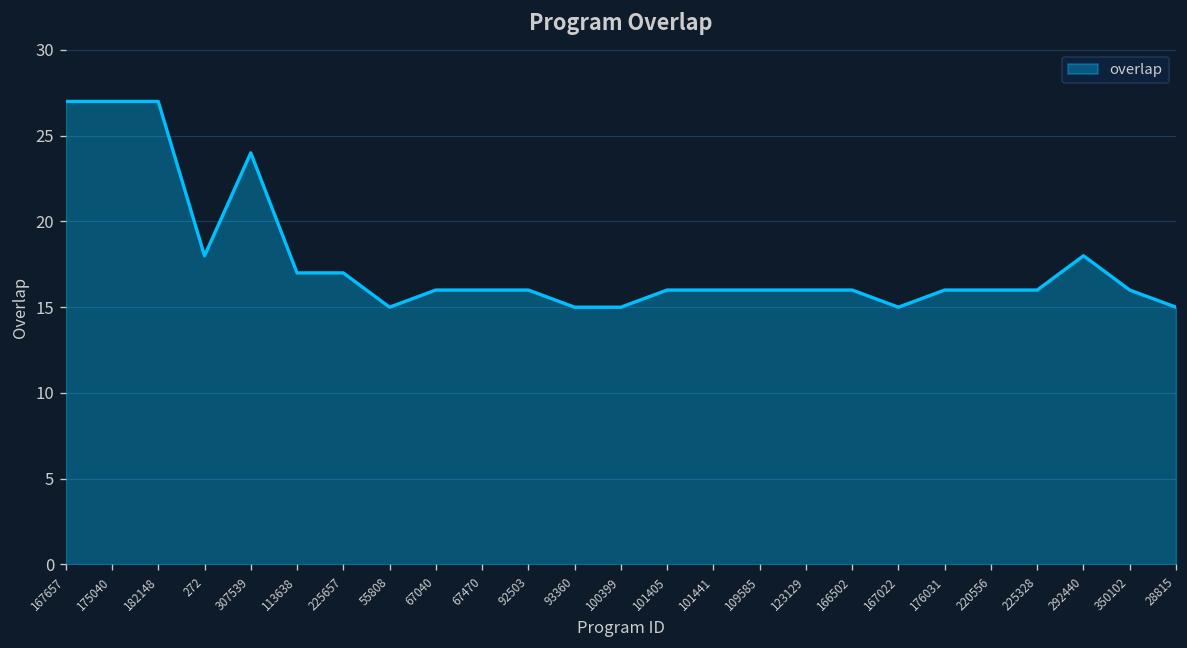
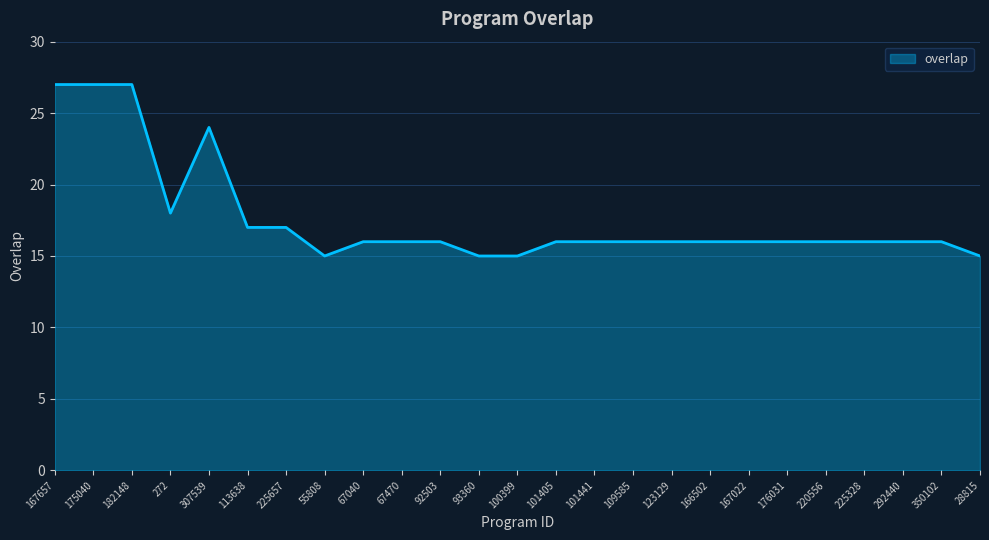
167022: 15 -> 16
292440: 18 -> 16
